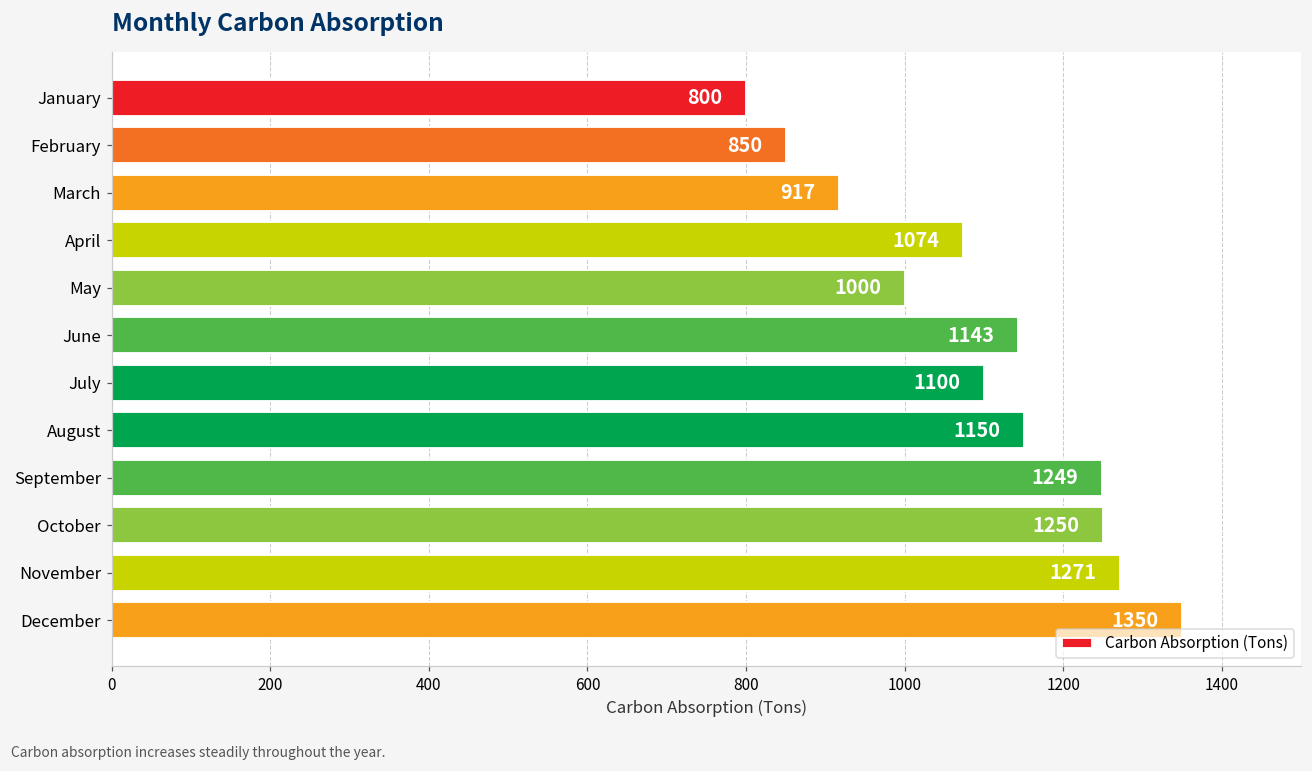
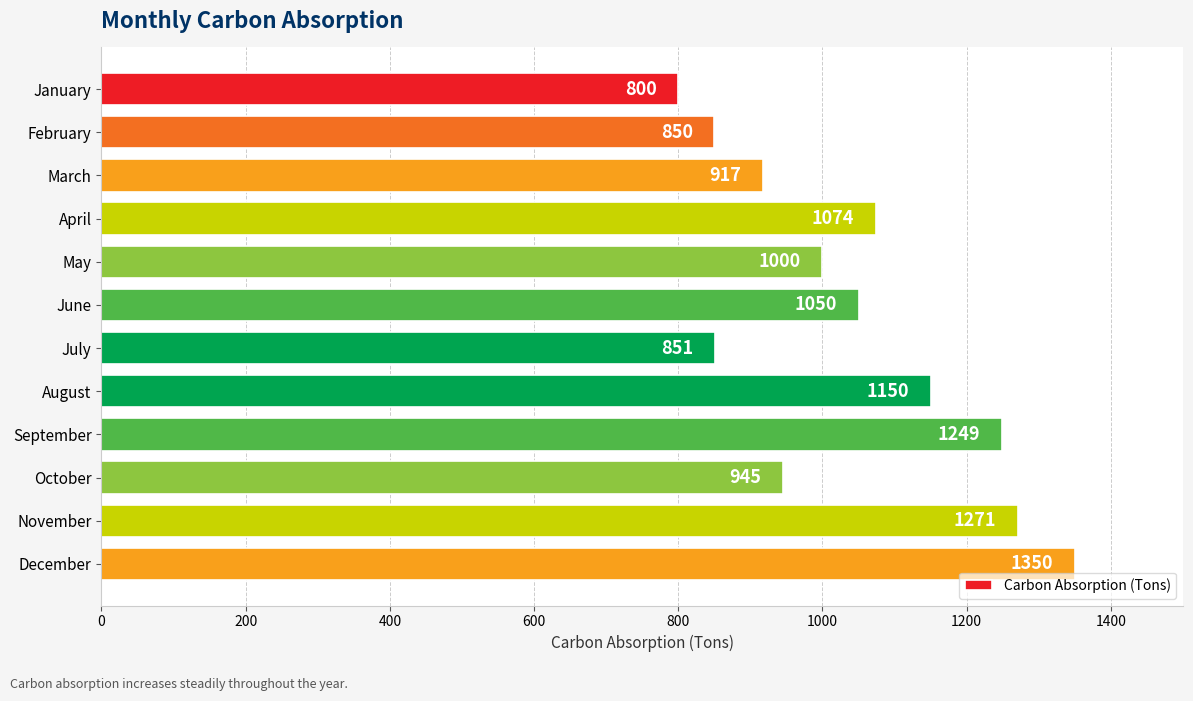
June: 1143 -> 1050
July: 1100 -> 851
October: 1250 -> 945
